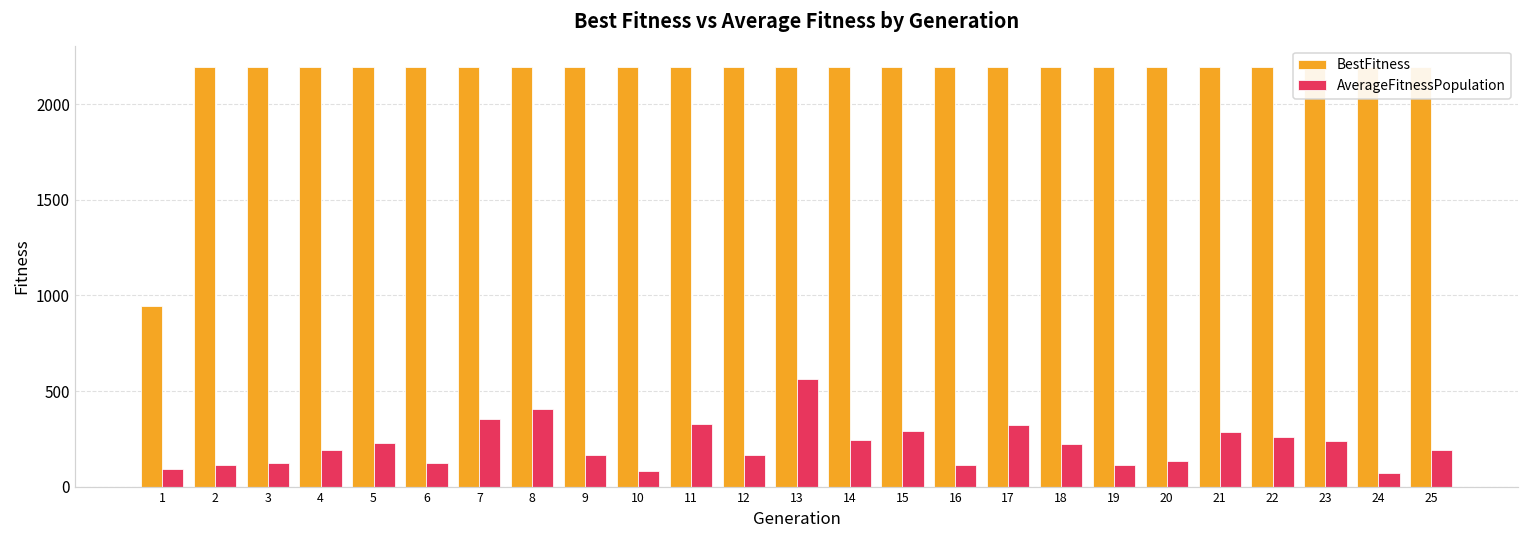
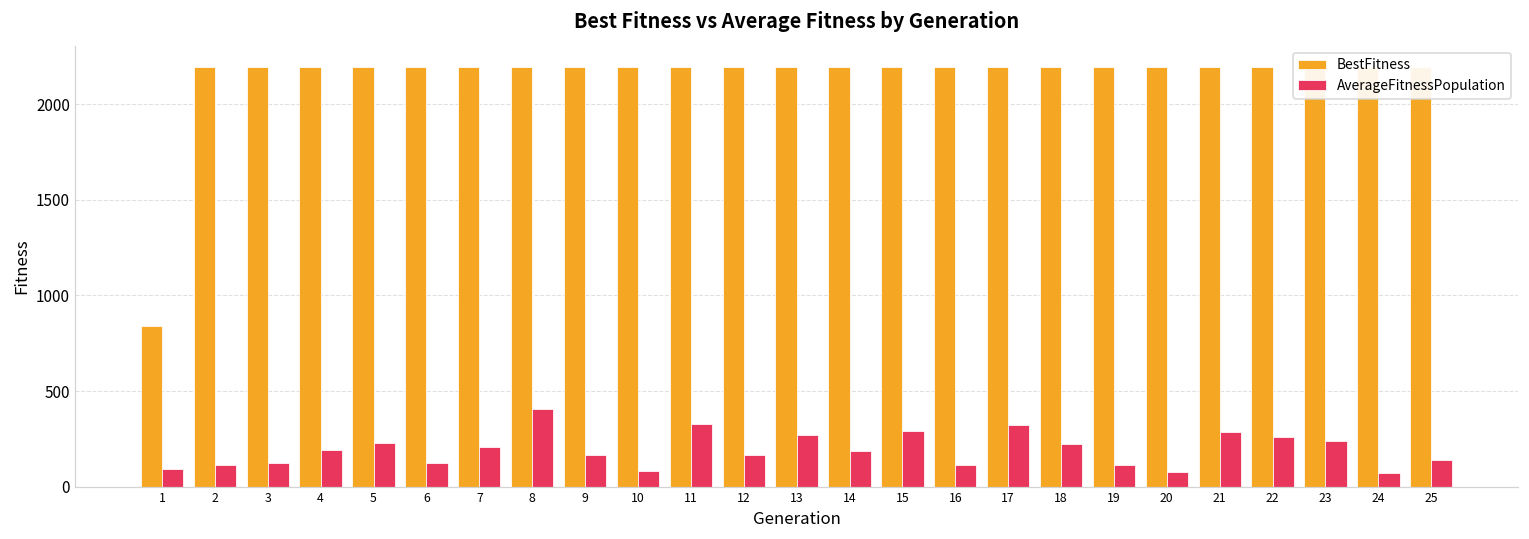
BestFitness, 1: 950 -> 840
AverageFitnessPopulation, 7: 350 -> 210
AverageFitnessPopulation, 13: 560 -> 270
AverageFitnessPopulation, 14: 250 -> 190
AverageFitnessPopulation, 20: 130 -> 80
AverageFitnessPopulation, 25: 190 -> 140
